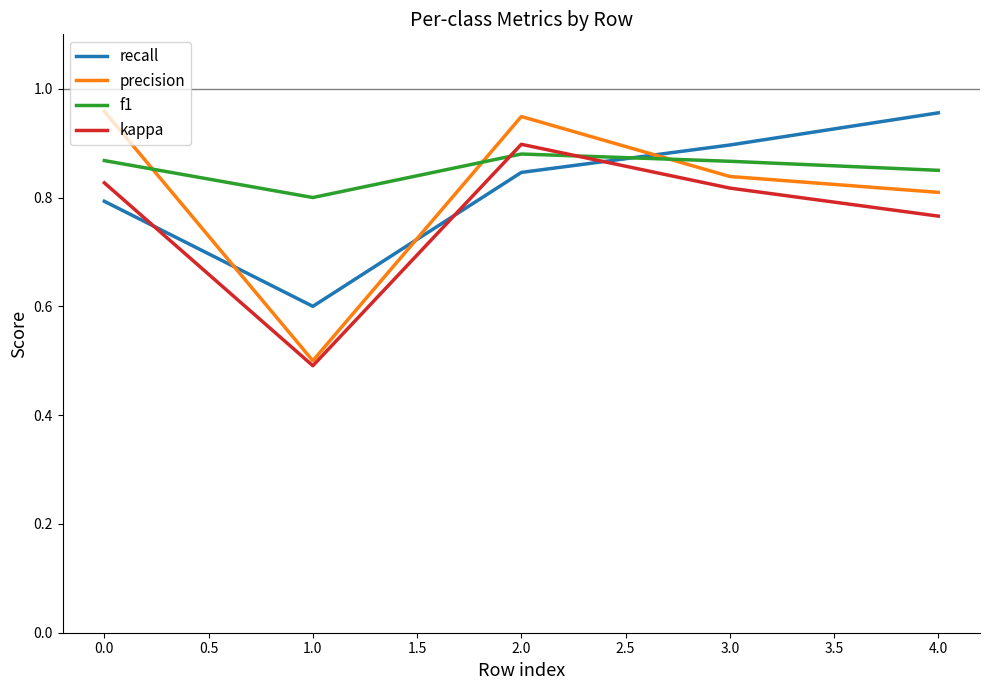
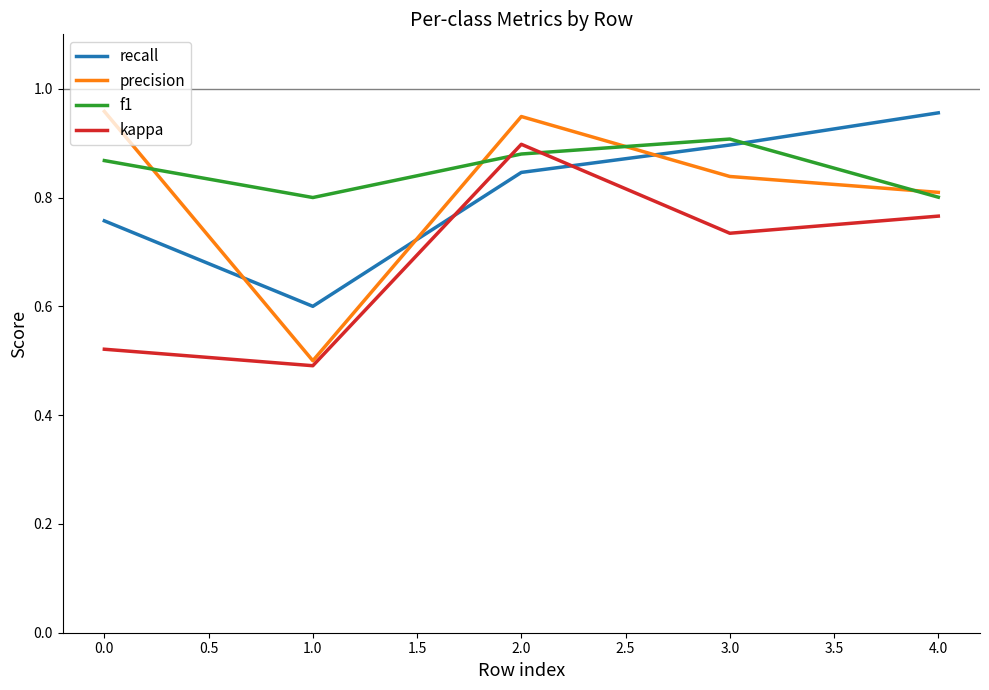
recall, 0.0: 0.79 -> 0.76
kappa, 0.0: 0.83 -> 0.52
f1, 3.0: 0.87 -> 0.91
kappa, 3.0: 0.82 -> 0.73
f1, 4.0: 0.85 -> 0.80
